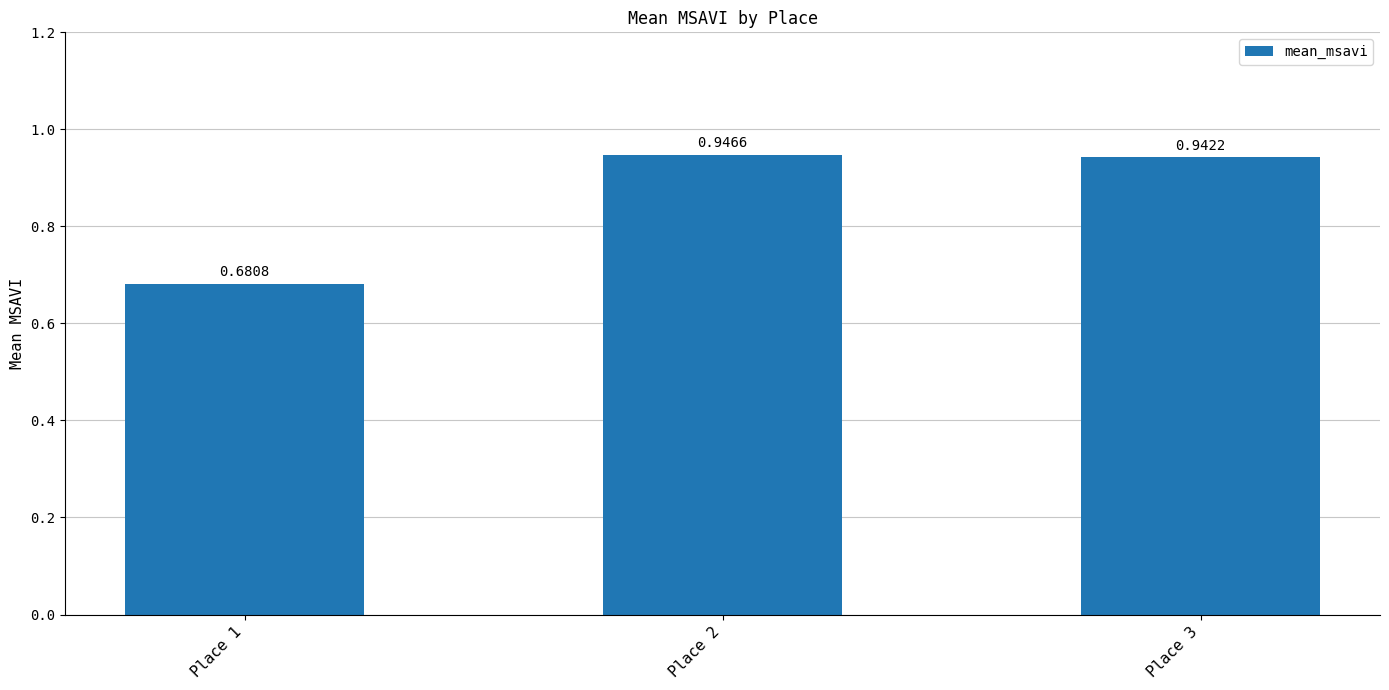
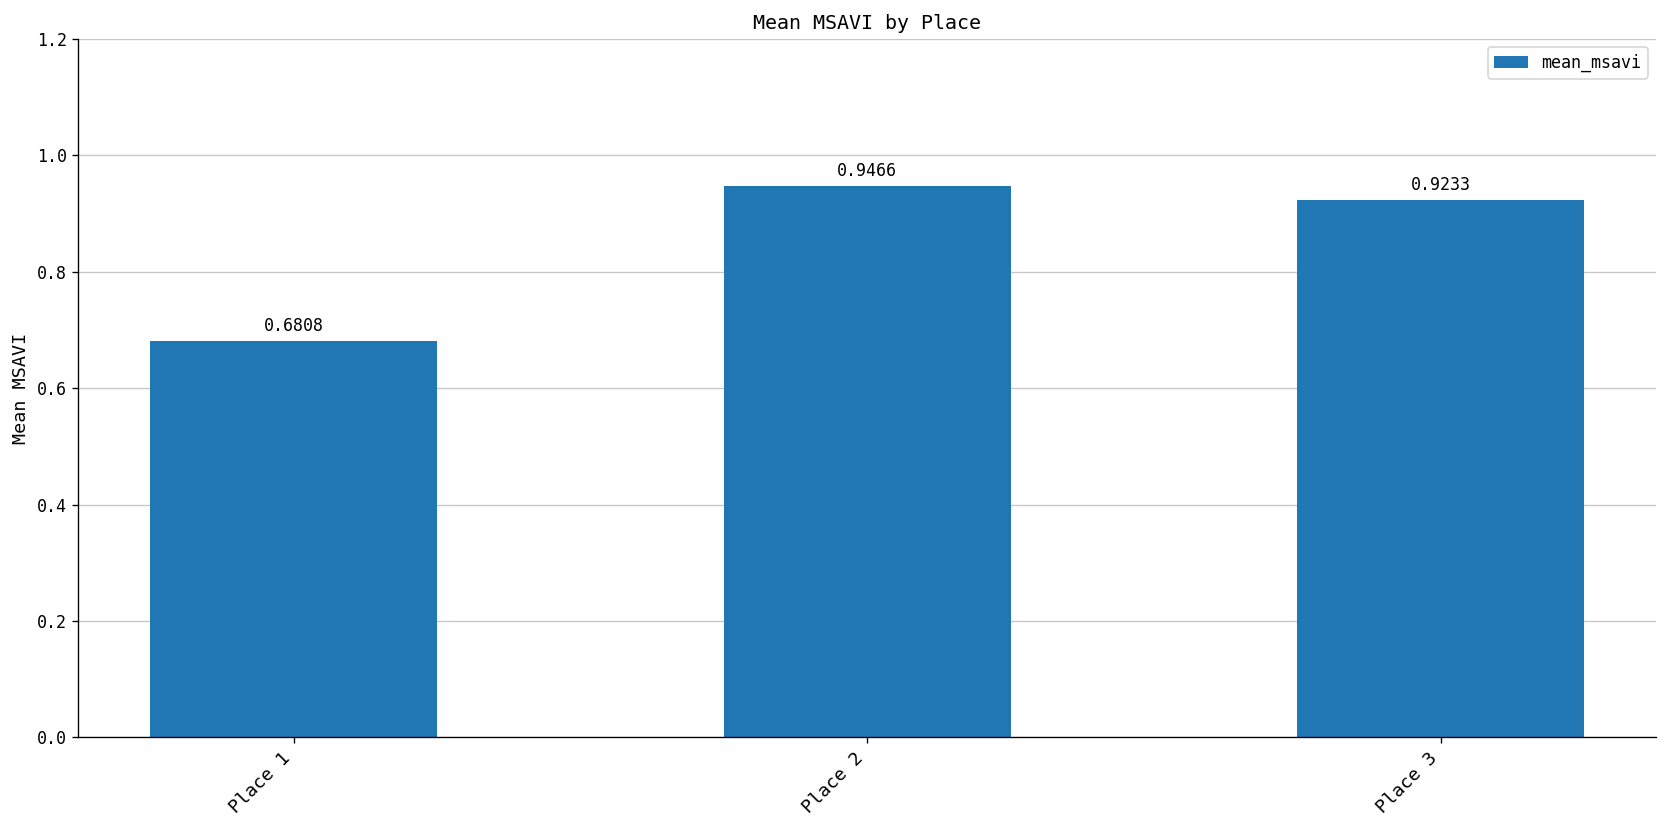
Place 3: 0.9422 -> 0.9233
